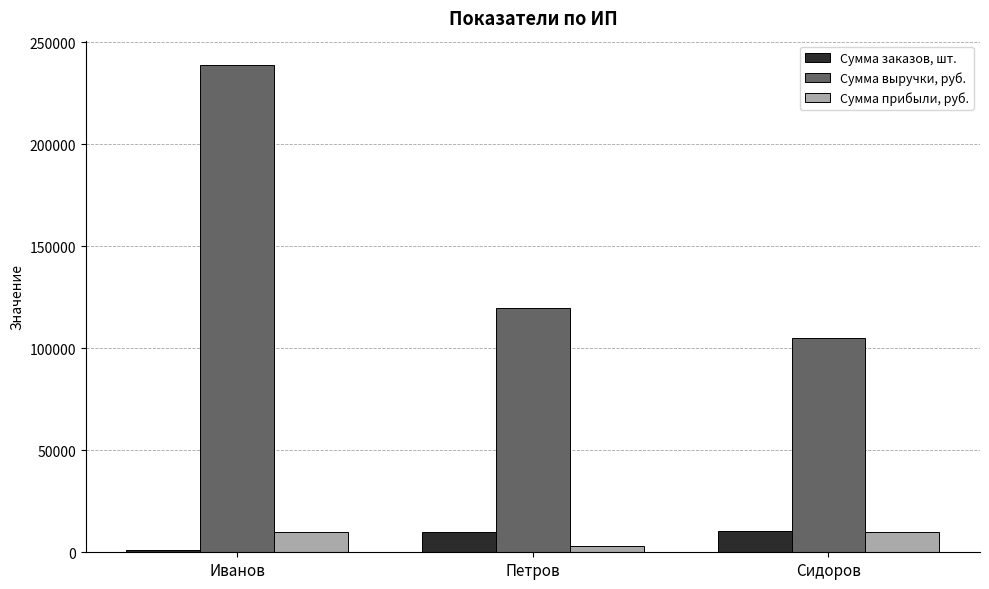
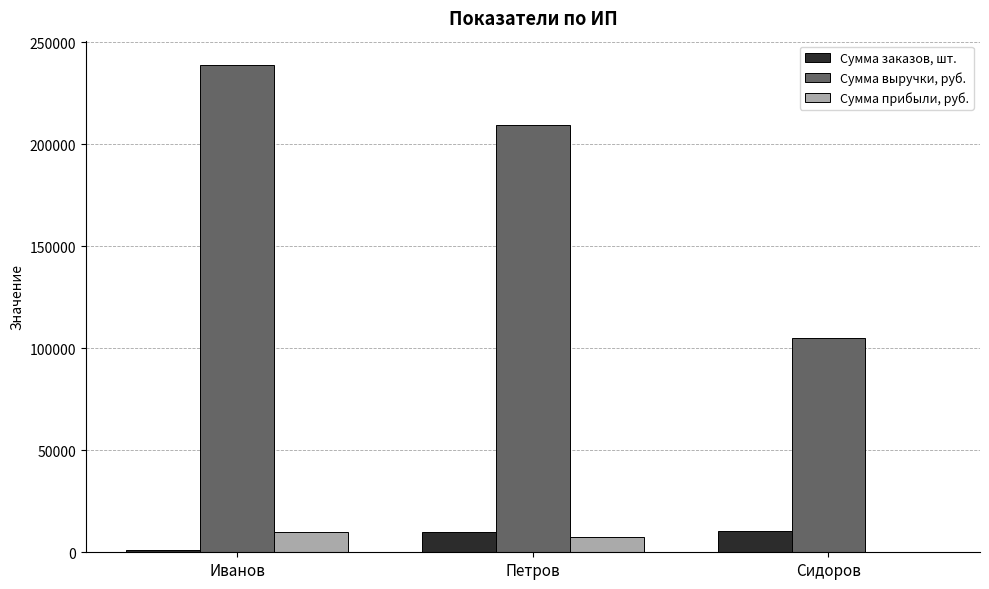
Сумма выручки, руб., Петров: 120000 -> 209000
Сумма прибыли, руб., Петров: 3000 -> 8000
Сумма прибыли, руб., Сидоров: 10000 -> 0
